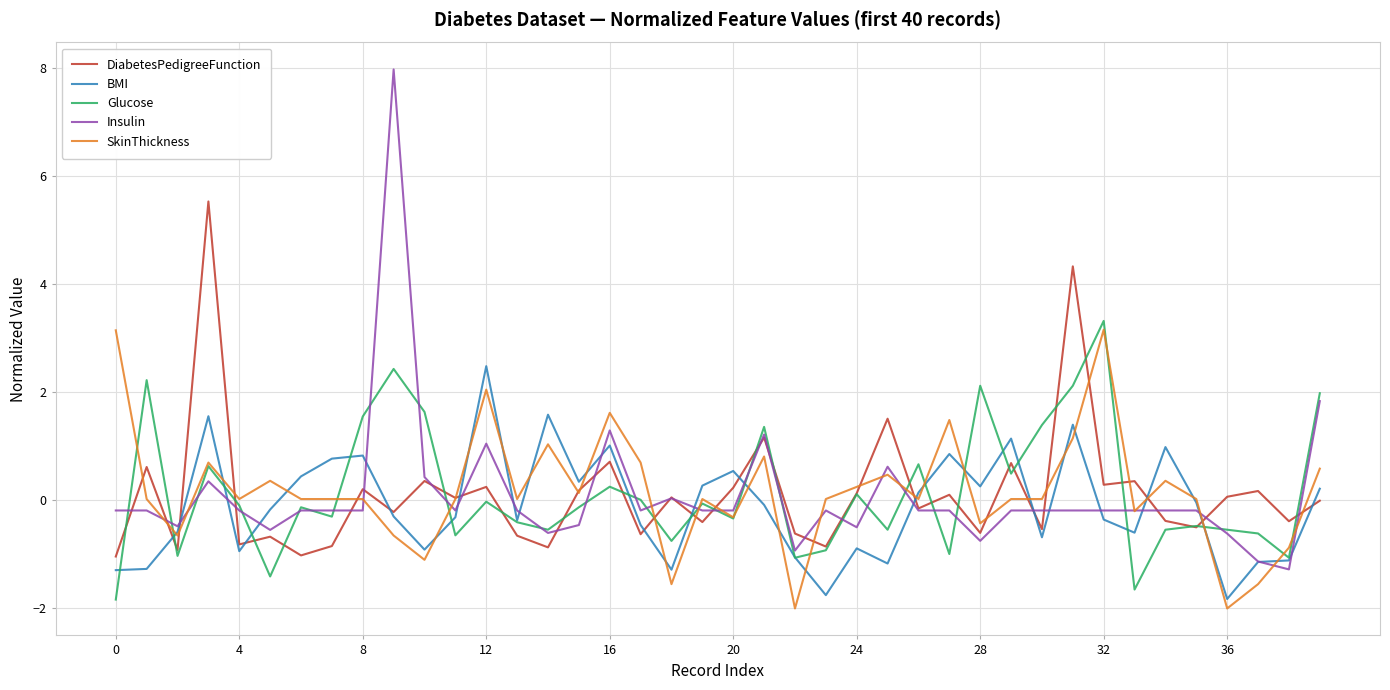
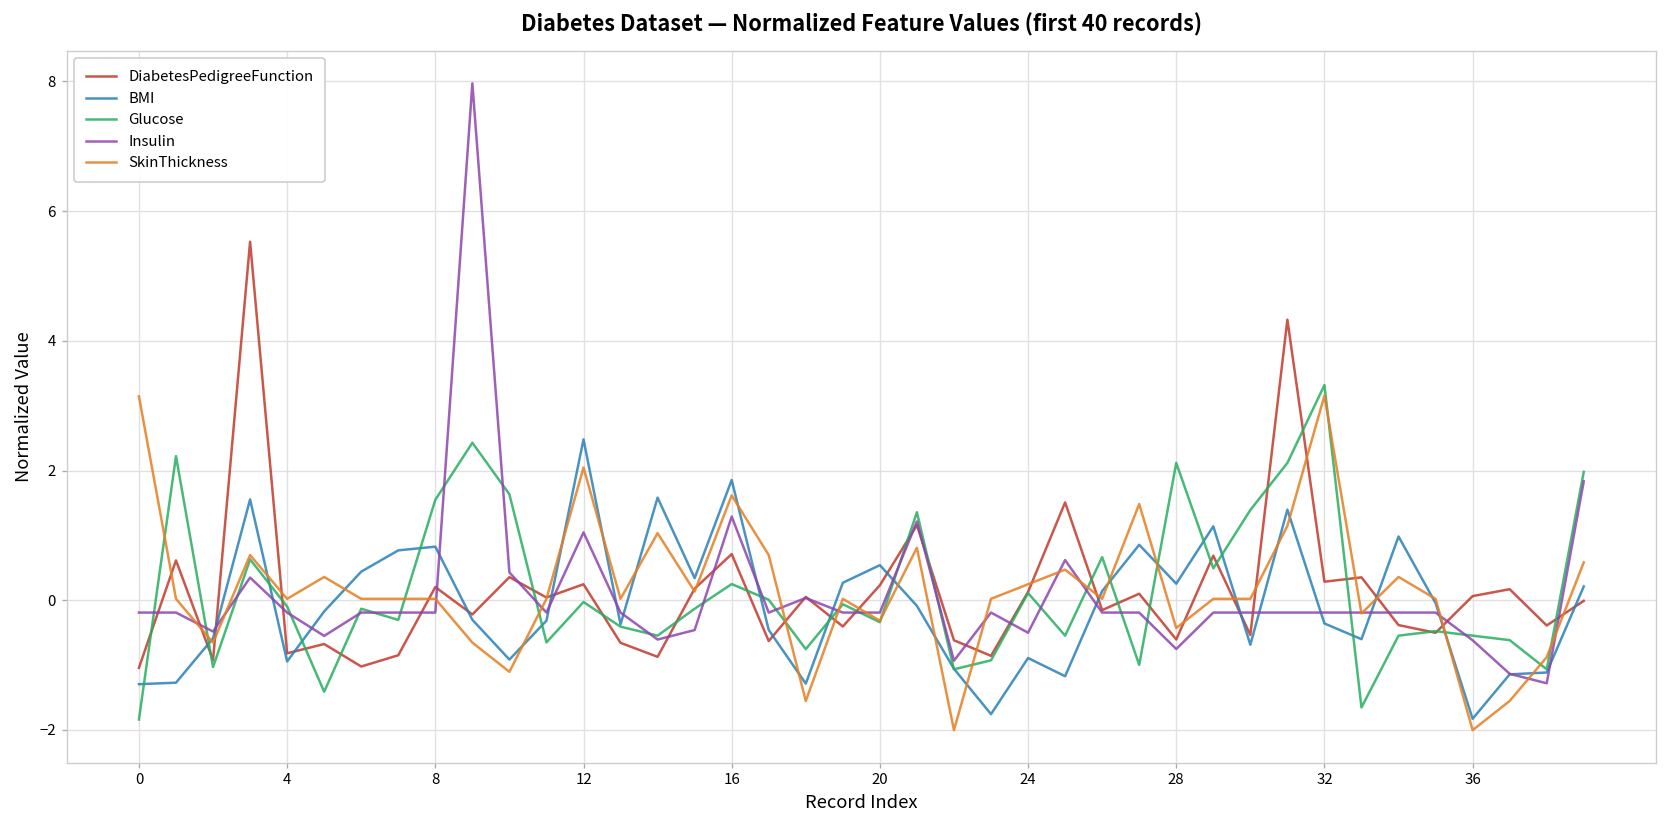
BMI, 16: 1.0 -> 1.9
